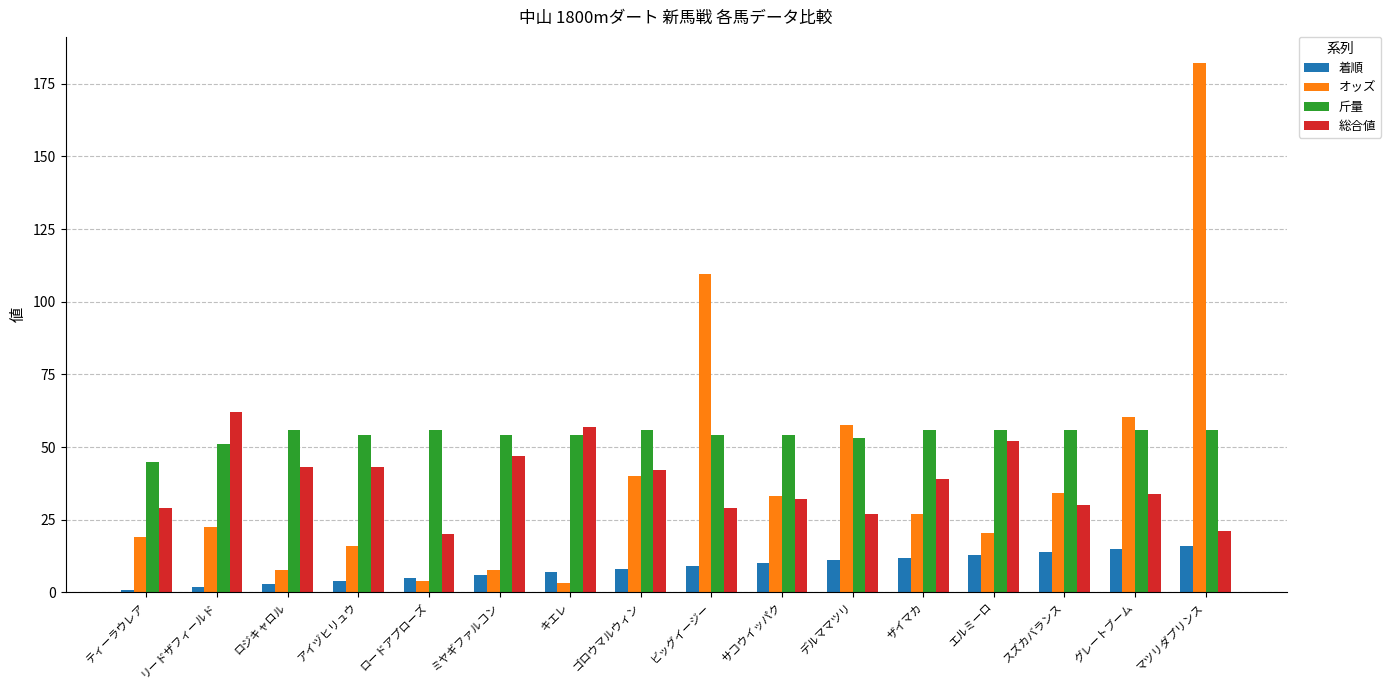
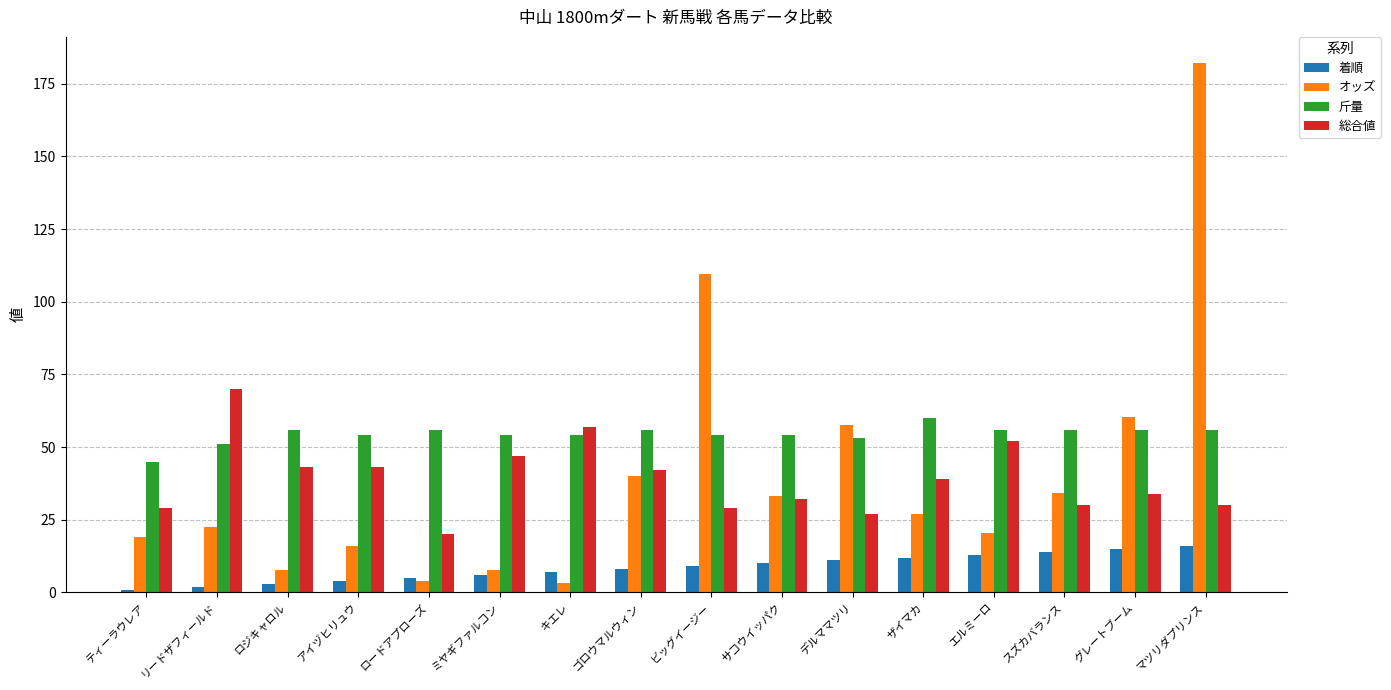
総合値, リードザフィールド: 62 -> 70
斤量, ザイマカ: 56 -> 60
総合値, マツリダプリンス: 21 -> 30
